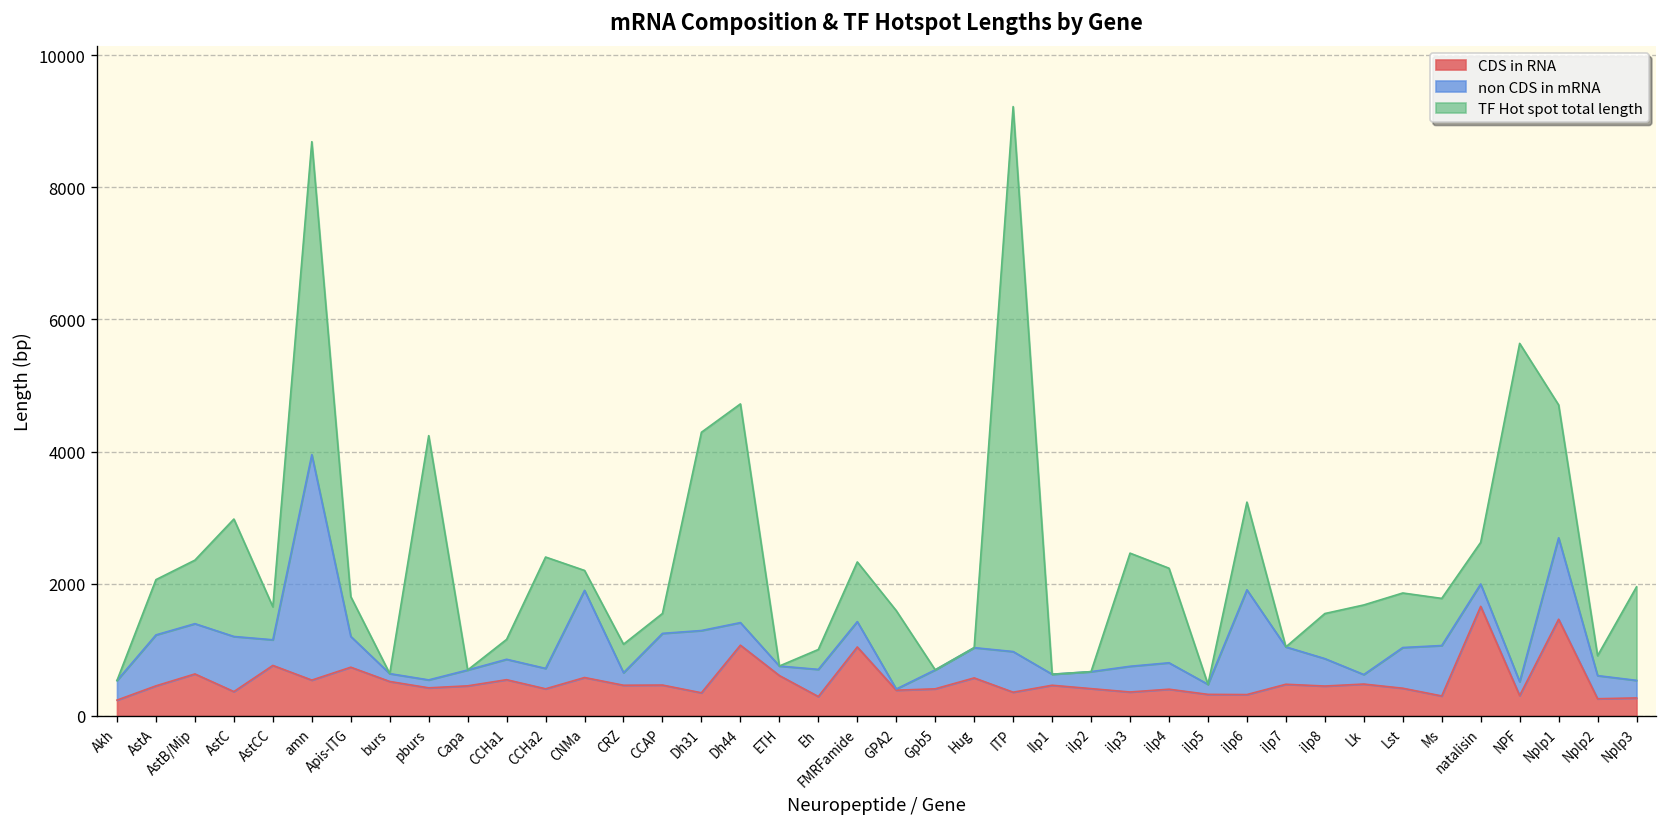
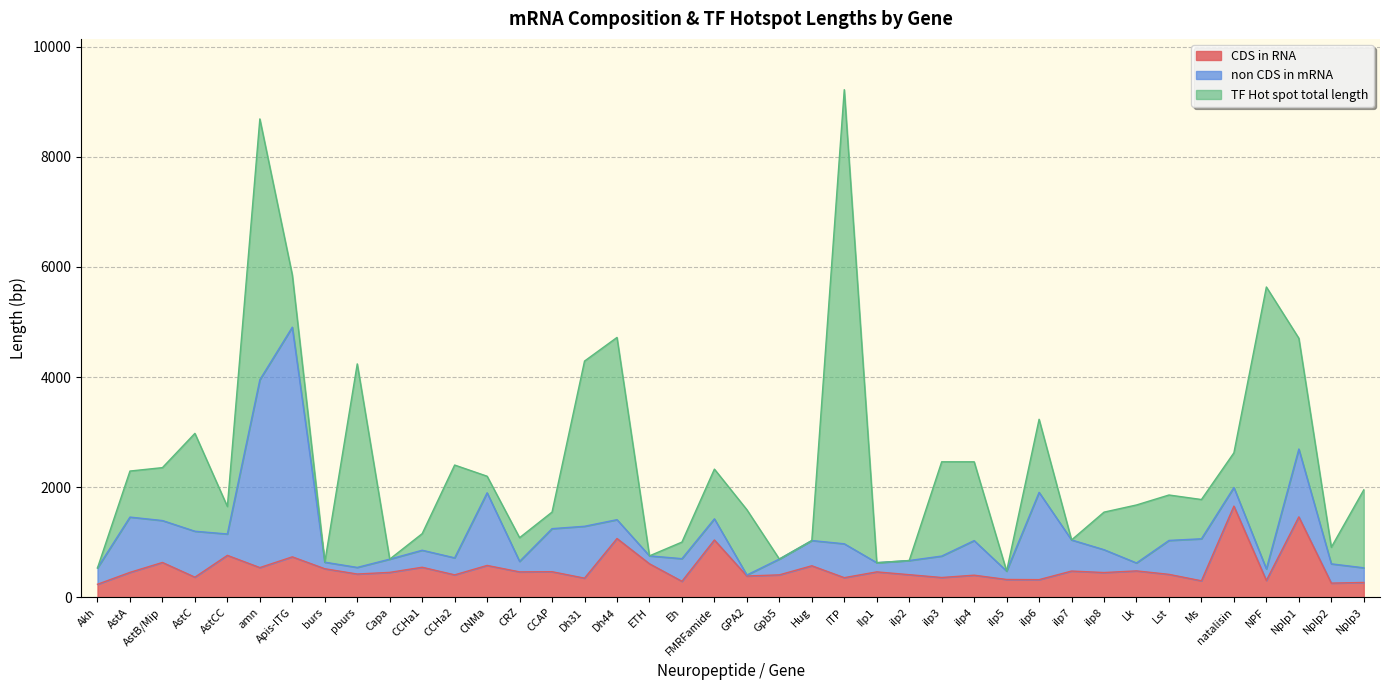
non CDS in mRNA, AstA: 800 -> 1000
non CDS in mRNA, Apis-ITG: 500 -> 4200
TF Hot spot total length, Apis-ITG: 600 -> 900
non CDS in mRNA, ilp4: 400 -> 600
